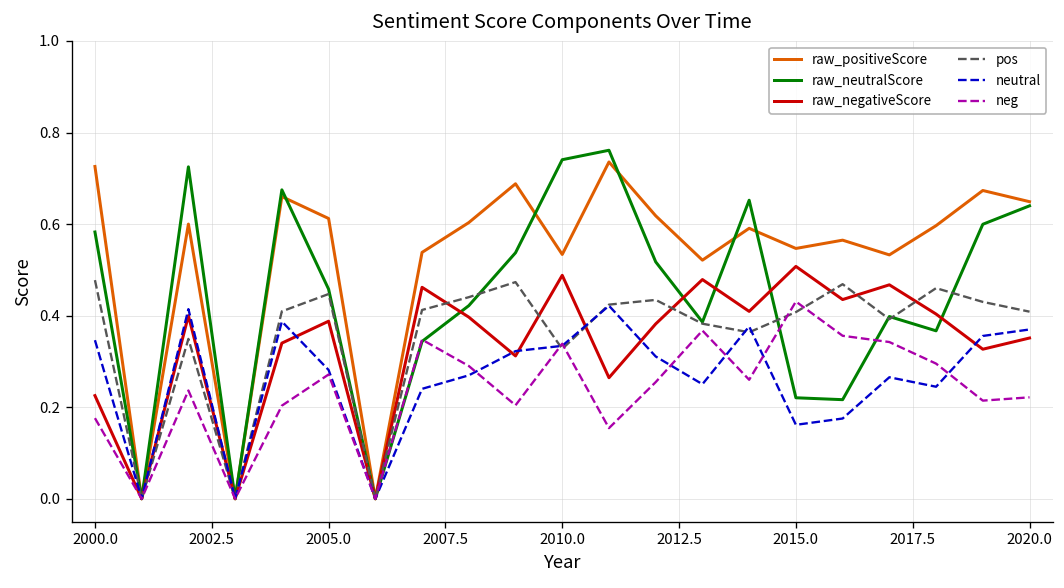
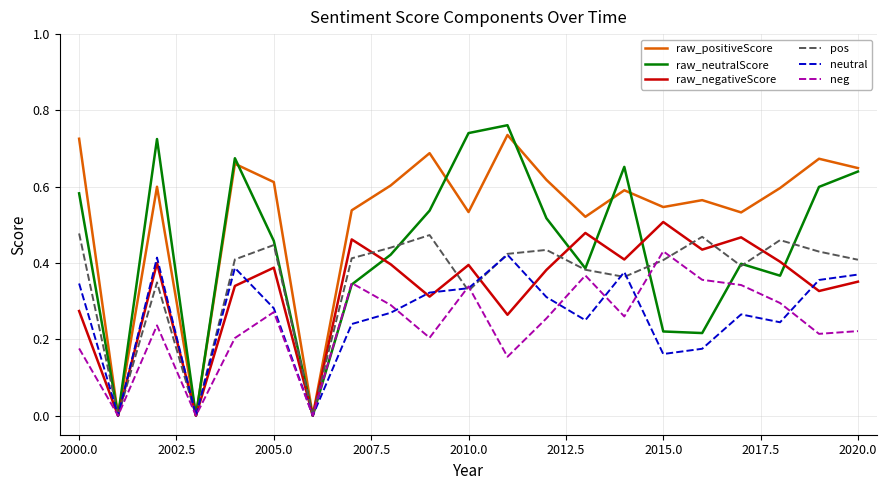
raw_negativeScore, 2000.0: 0.23 -> 0.27
raw_negativeScore, 2010.0: 0.49 -> 0.39
